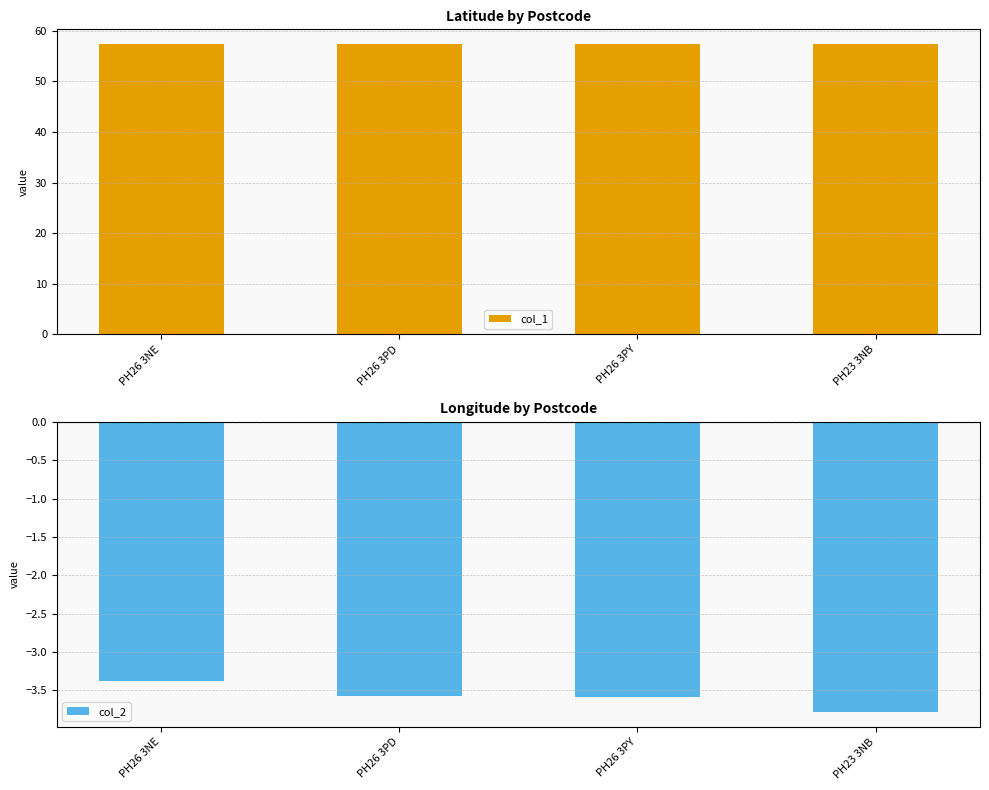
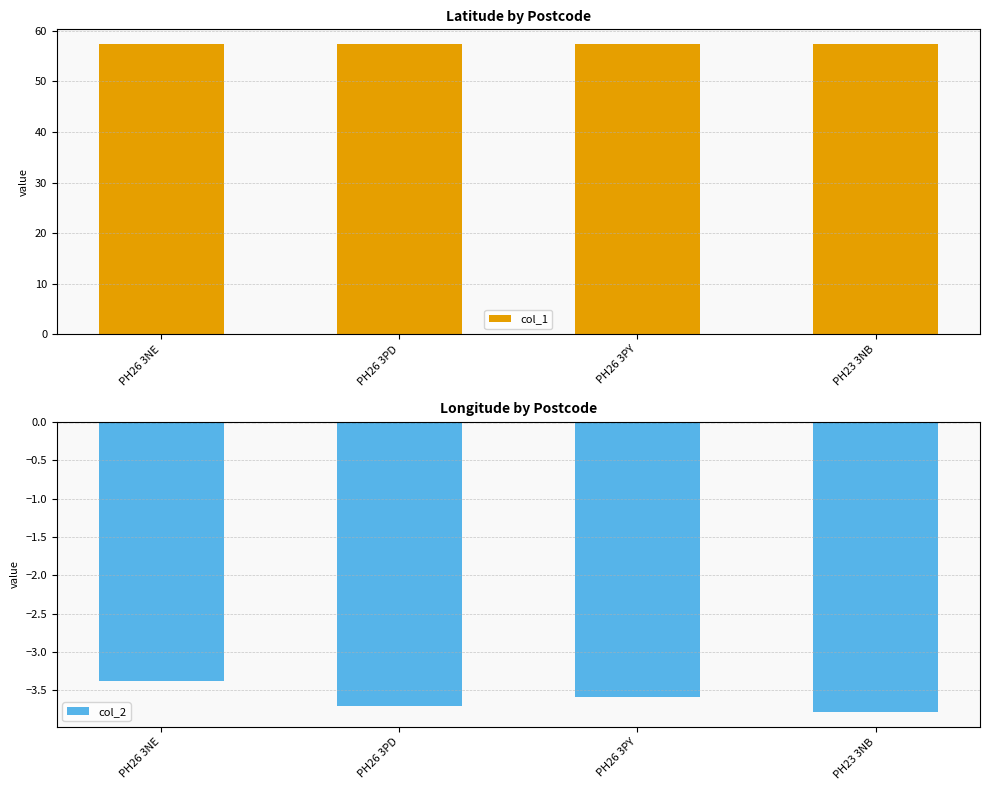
Longitude by Postcode, PH26 3PD: -3.6 -> -3.7
